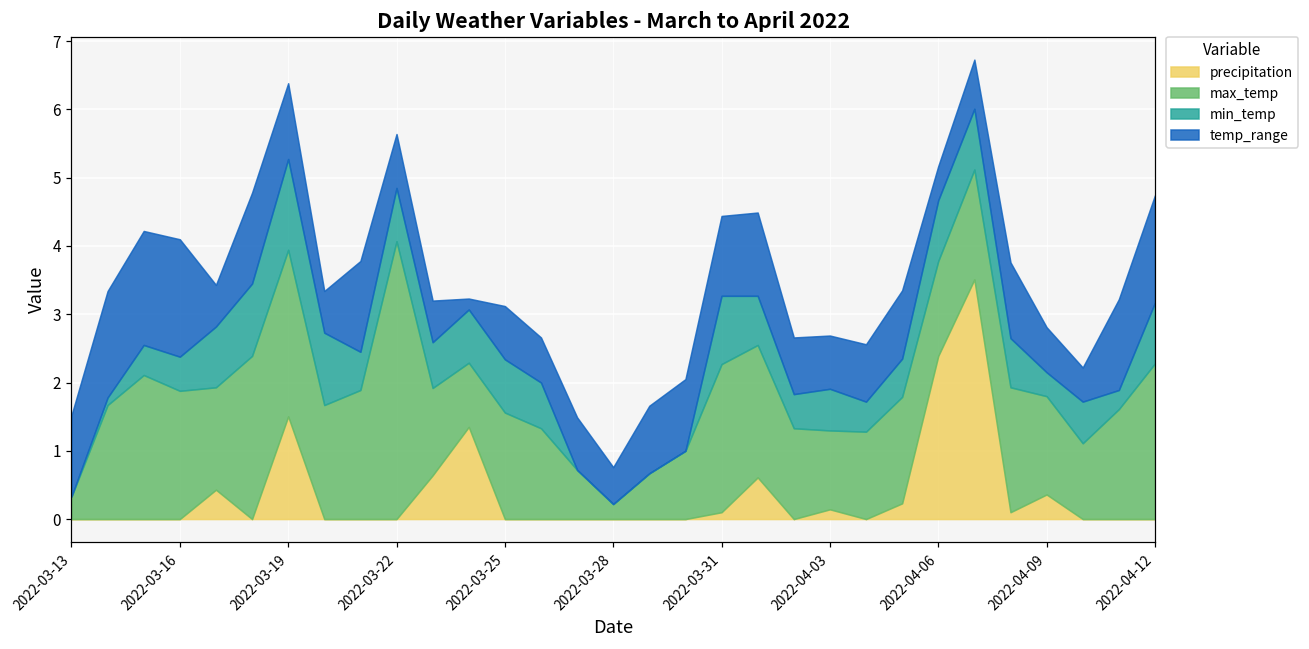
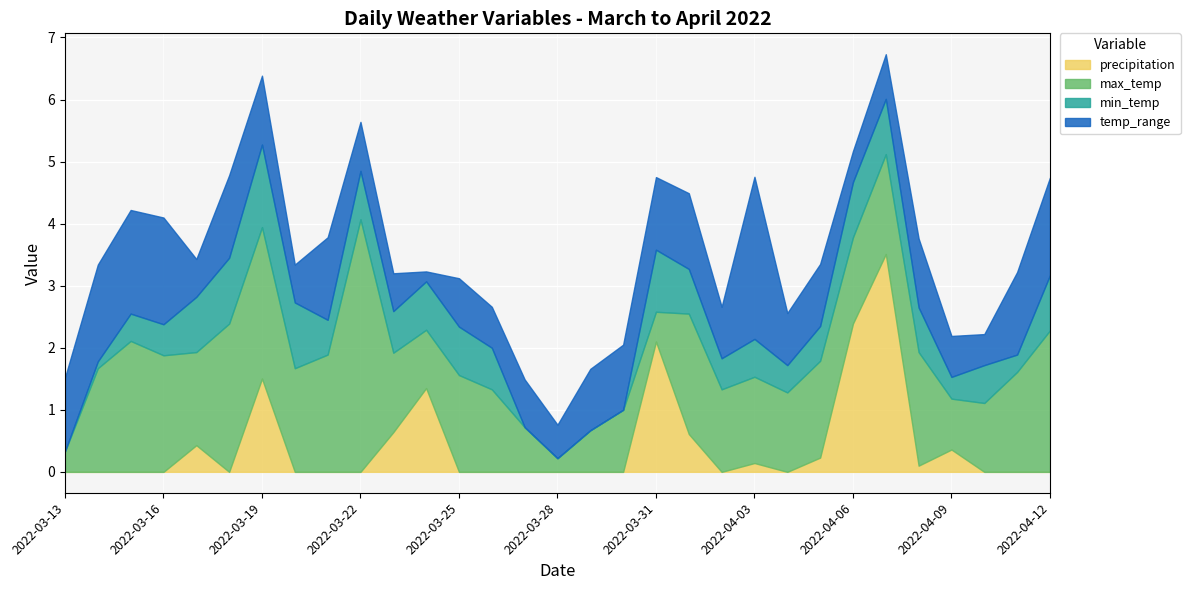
precipitation, 2022-03-31: 0.1 -> 2.1
max_temp, 2022-03-31: 2.2 -> 0.5
max_temp, 2022-04-03: 1.2 -> 1.4
temp_range, 2022-04-03: 0.8 -> 2.6
max_temp, 2022-04-09: 1.4 -> 0.8
